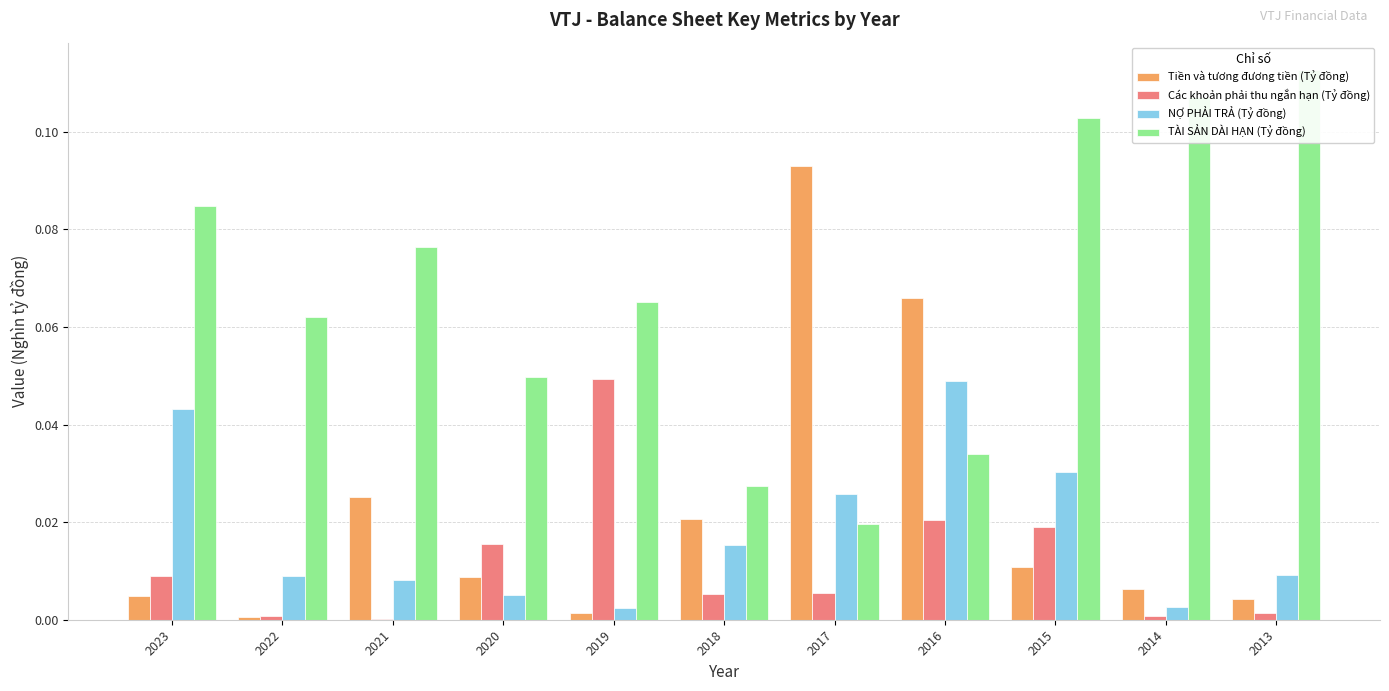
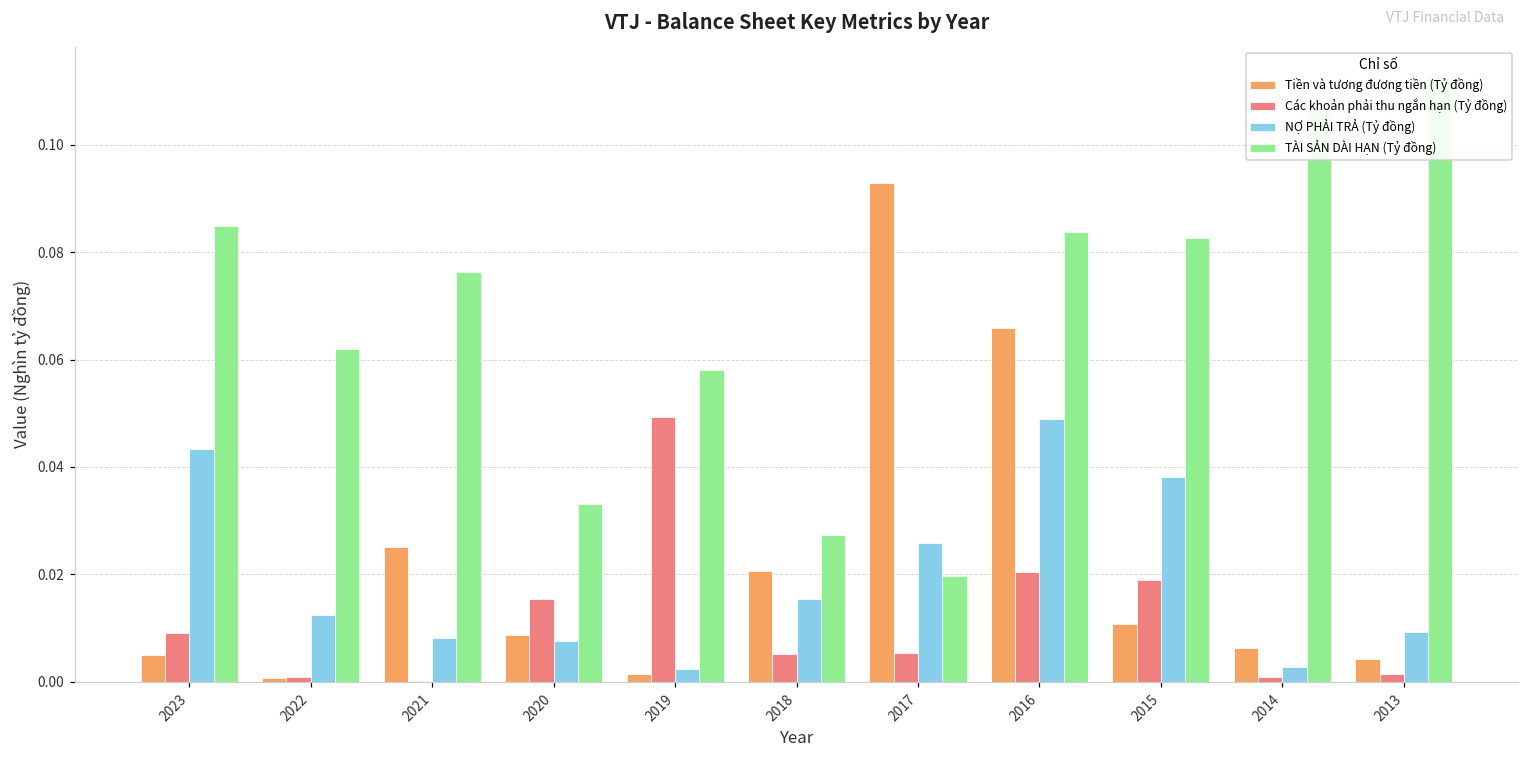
NỢ PHẢI TRẢ (Tỷ đồng), 2022: 0.009 -> 0.012
NỢ PHẢI TRẢ (Tỷ đồng), 2020: 0.005 -> 0.008
TÀI SẢN DÀI HẠN (Tỷ đồng), 2020: 0.050 -> 0.033
TÀI SẢN DÀI HẠN (Tỷ đồng), 2019: 0.065 -> 0.058
TÀI SẢN DÀI HẠN (Tỷ đồng), 2016: 0.034 -> 0.084
NỢ PHẢI TRẢ (Tỷ đồng), 2015: 0.030 -> 0.038
TÀI SẢN DÀI HẠN (Tỷ đồng), 2015: 0.103 -> 0.083
